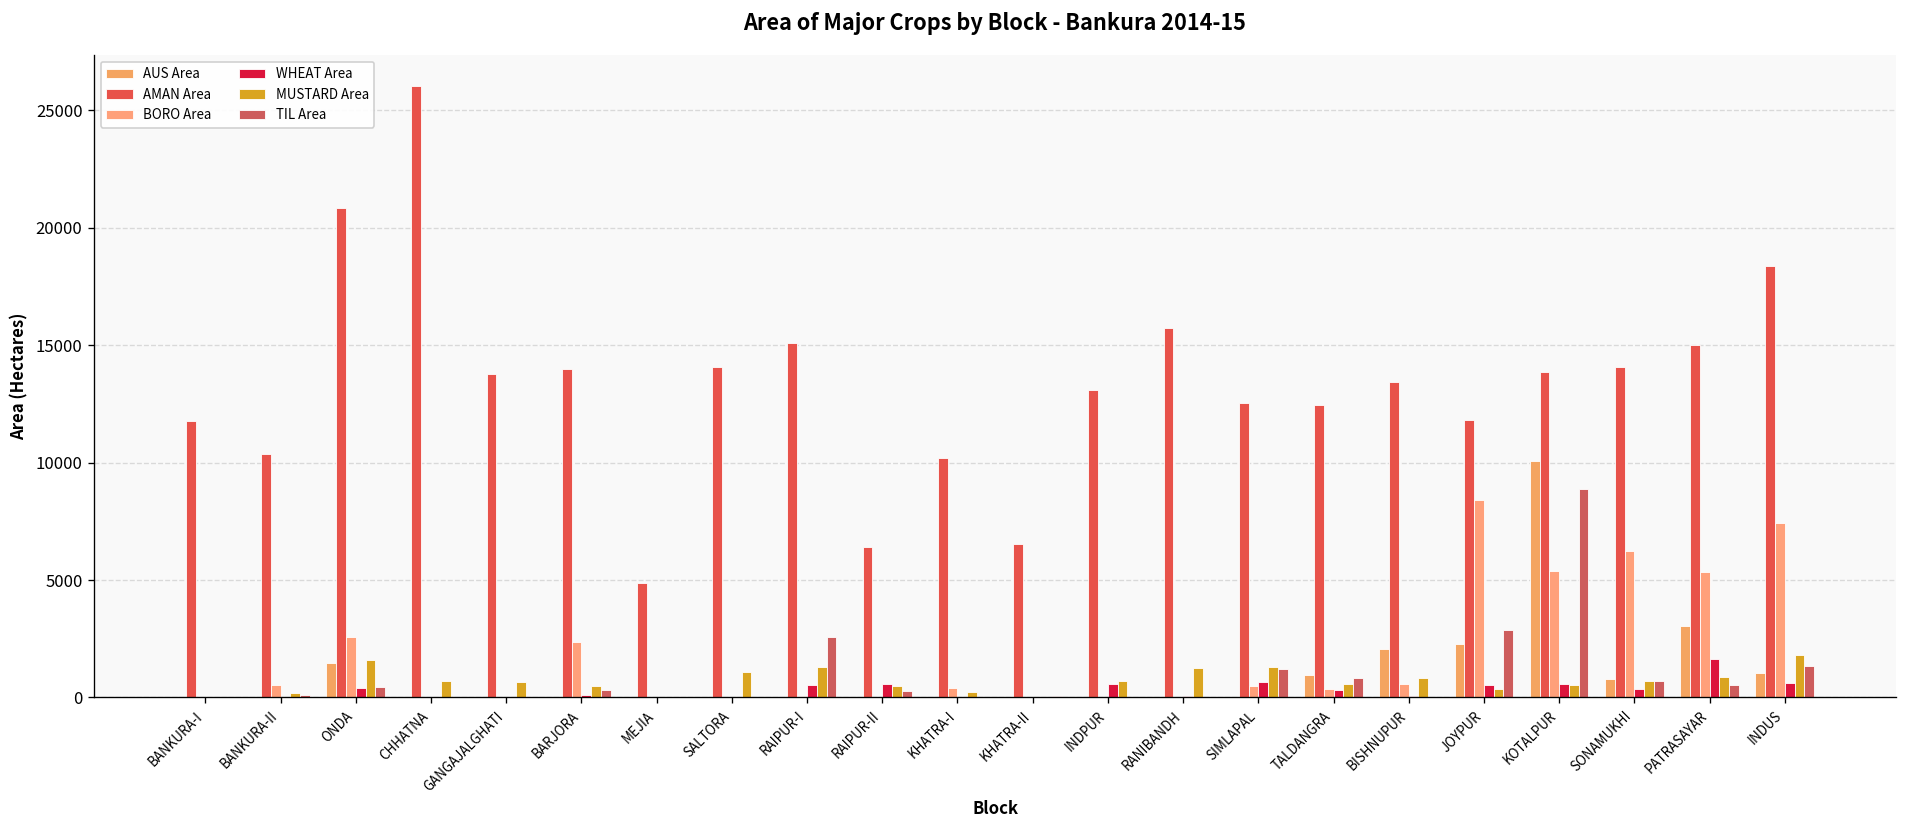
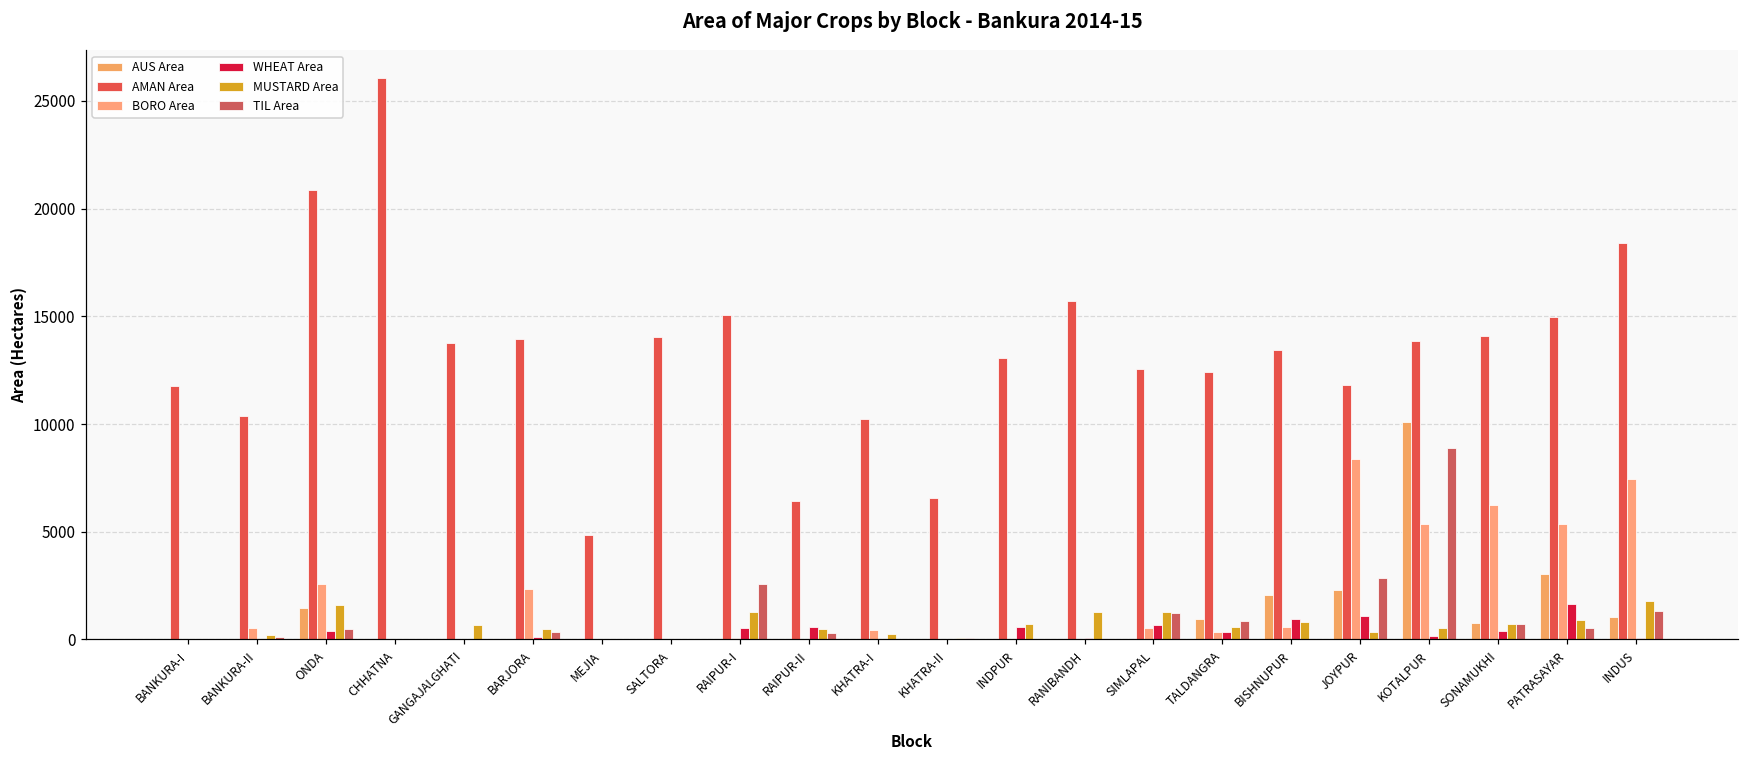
MUSTARD Area, CHHATNA: 700 -> 0
MUSTARD Area, SALTORA: 1100 -> 0
WHEAT Area, BISHNUPUR: 100 -> 900
WHEAT Area, JOYPUR: 500 -> 1100
WHEAT Area, KOTALPUR: 600 -> 100
WHEAT Area, INDUS: 600 -> 100
